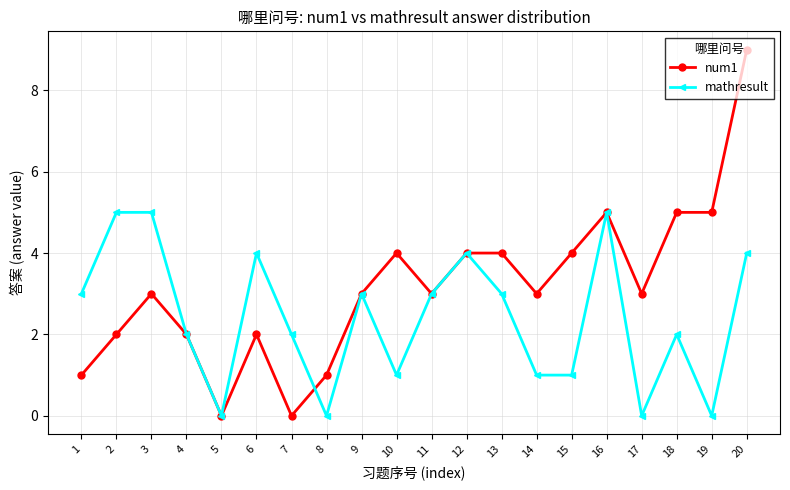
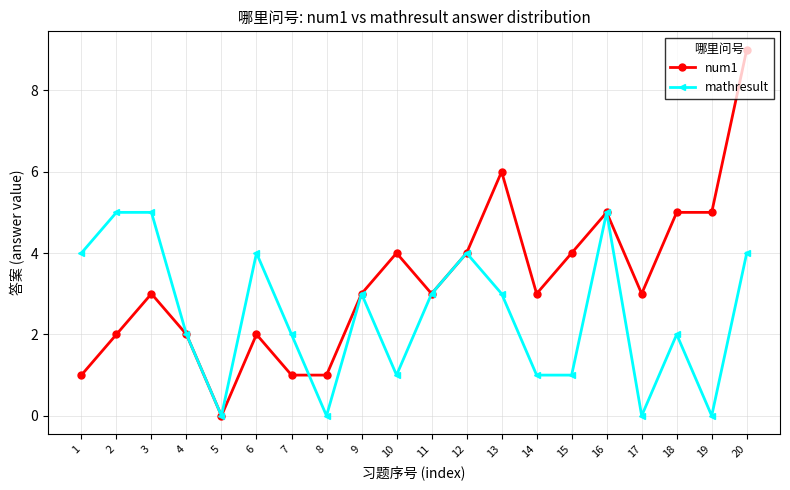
mathresult, 1: 3 -> 4
num1, 7: 0 -> 1
num1, 13: 4 -> 6
